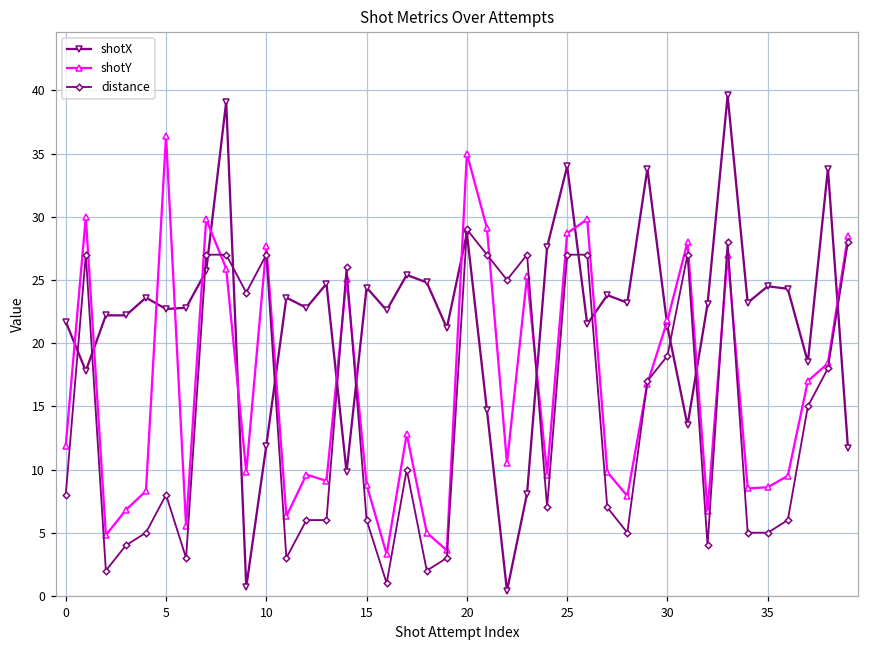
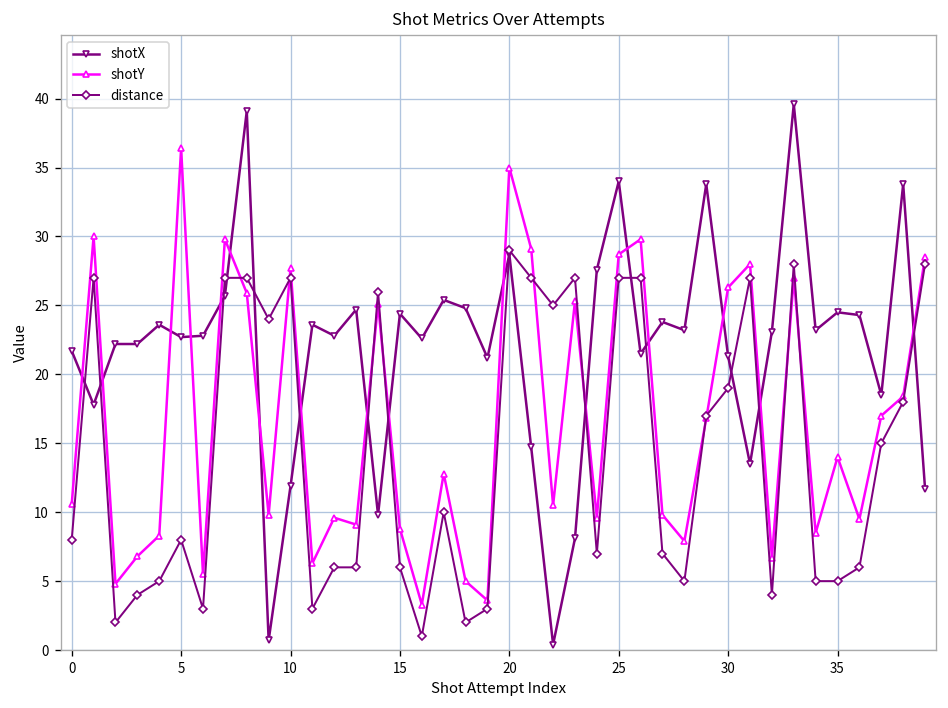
shotY, 0: 11.9 -> 10.6
shotY, 30: 21.8 -> 26.3
shotY, 35: 8.6 -> 14.0
